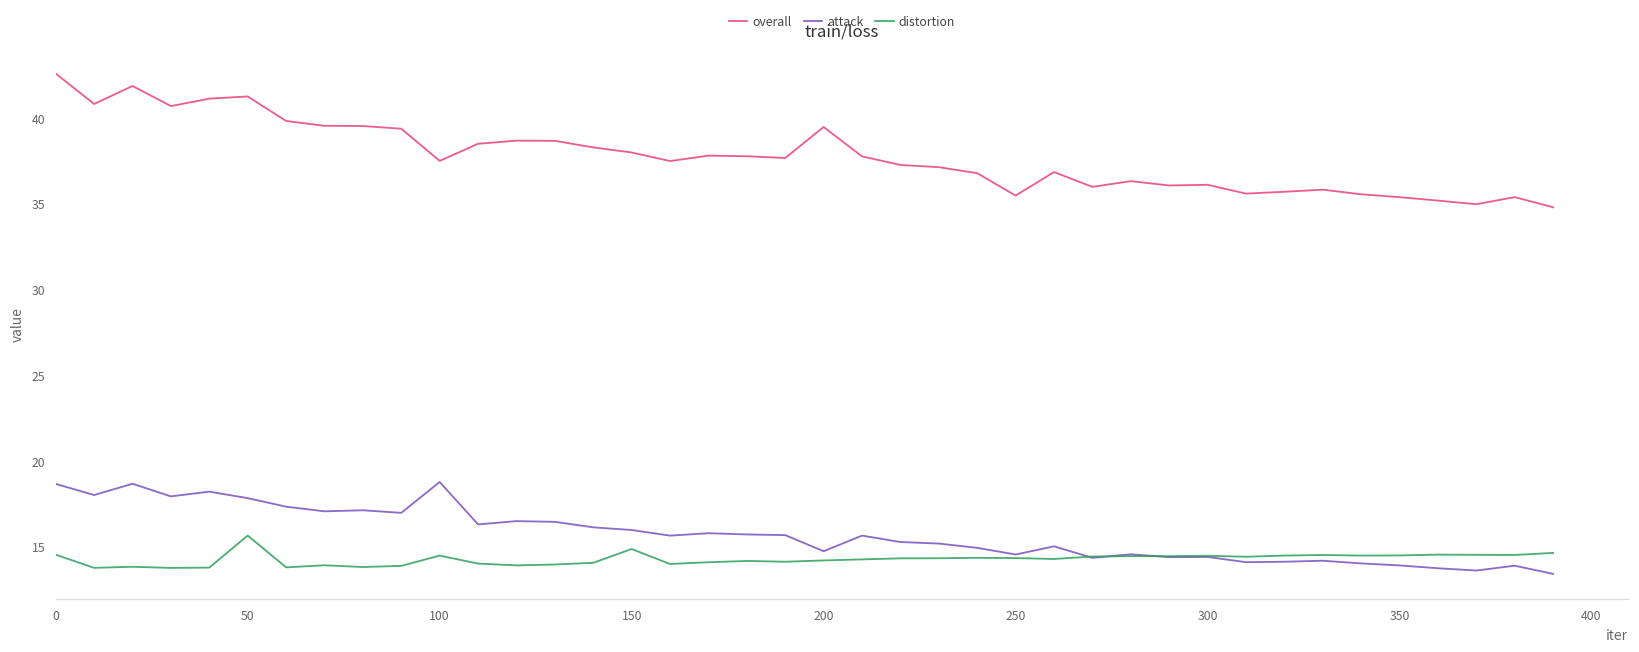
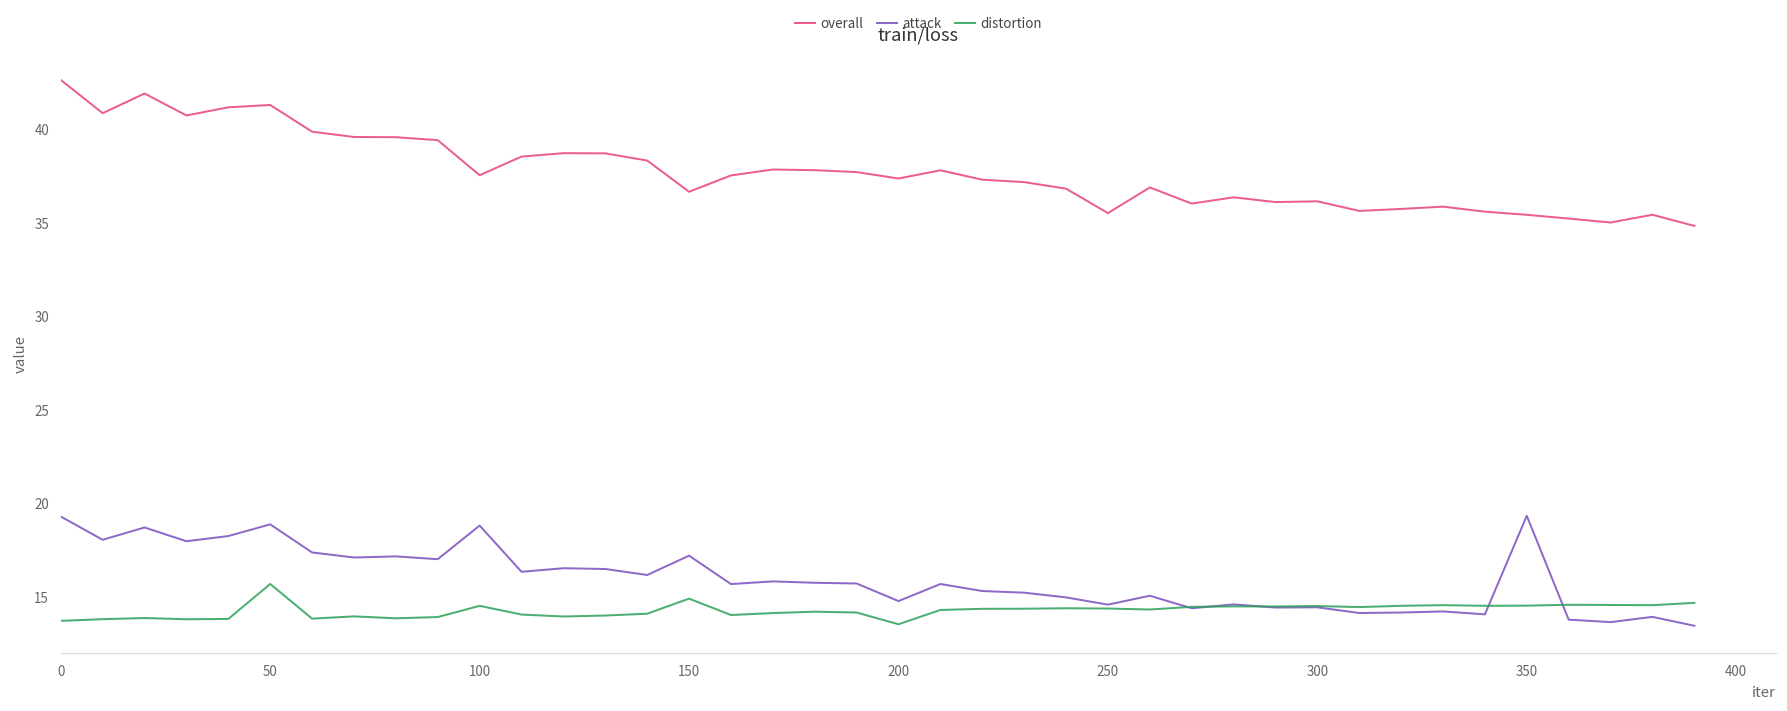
attack, 0: 18.7 -> 19.3
distortion, 0: 14.6 -> 13.7
attack, 50: 17.9 -> 18.9
overall, 150: 38.0 -> 36.6
attack, 150: 16.0 -> 17.2
overall, 200: 39.5 -> 37.3
distortion, 200: 14.2 -> 13.5
attack, 350: 13.9 -> 19.3
